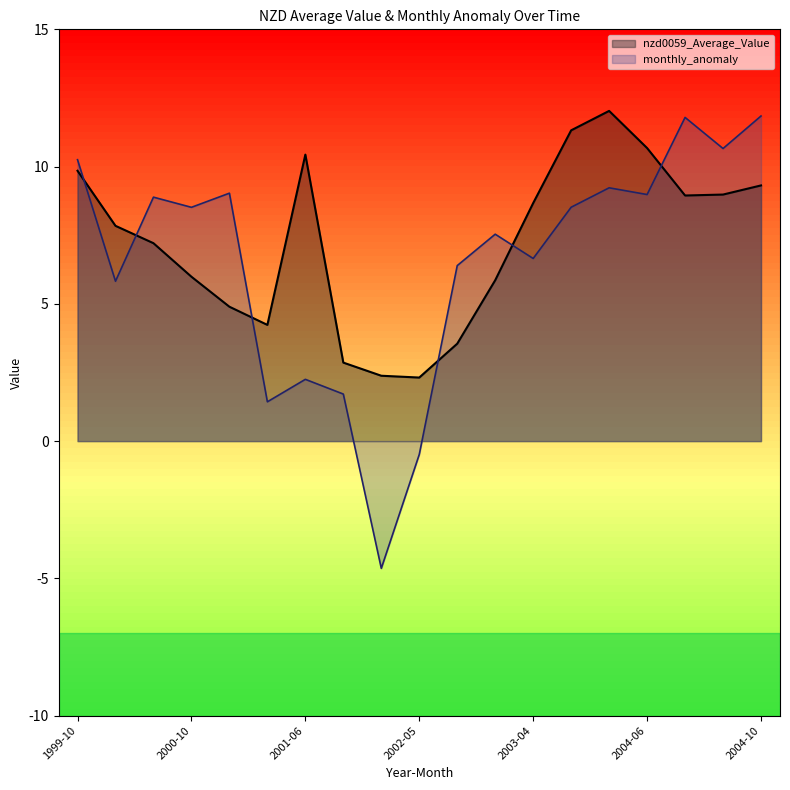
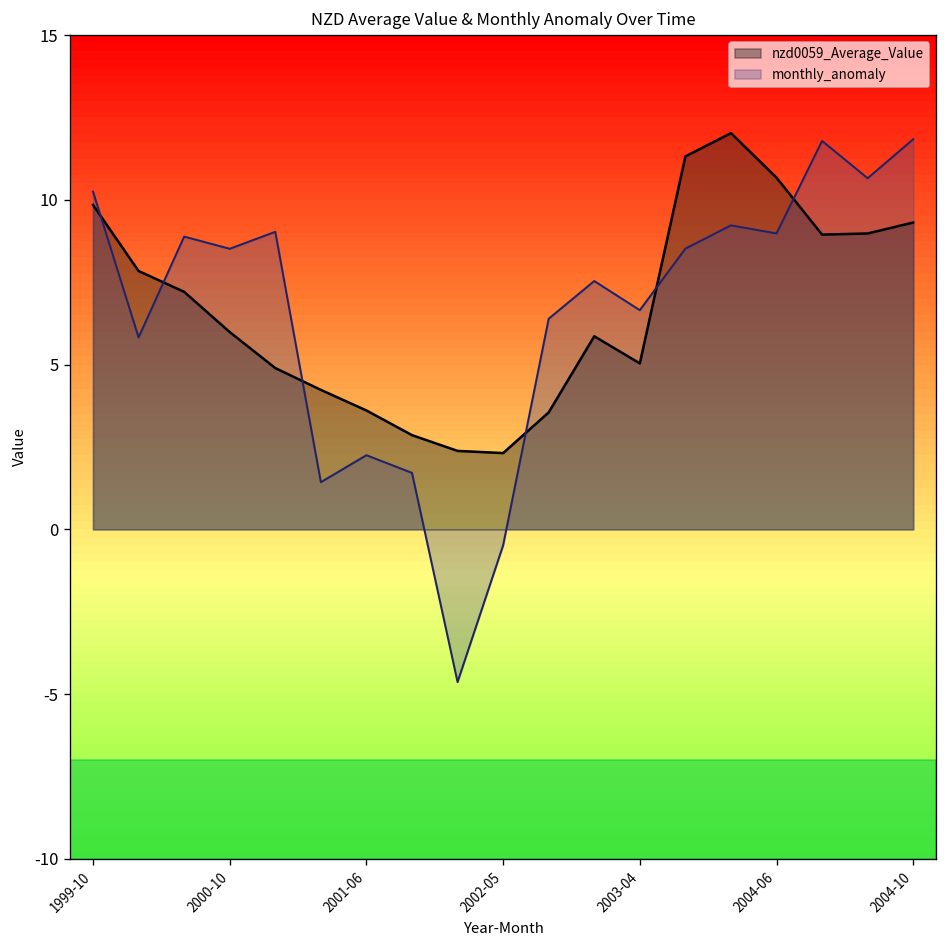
nzd0059_Average_Value, 2001-06: 10.4 -> 3.6
nzd0059_Average_Value, 2003-04: 8.7 -> 5.0
